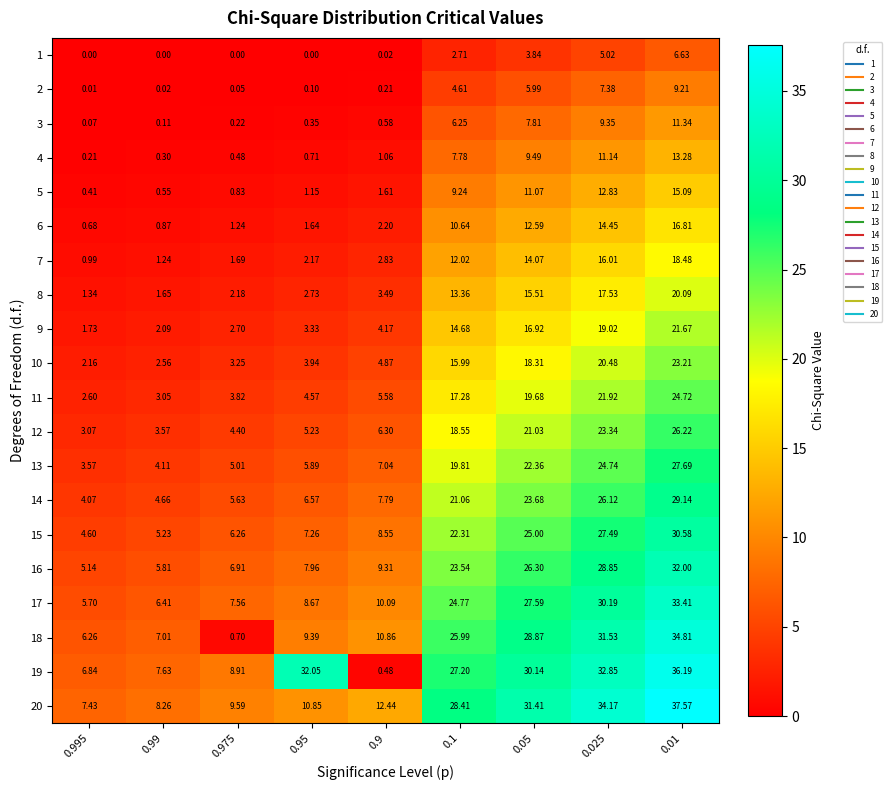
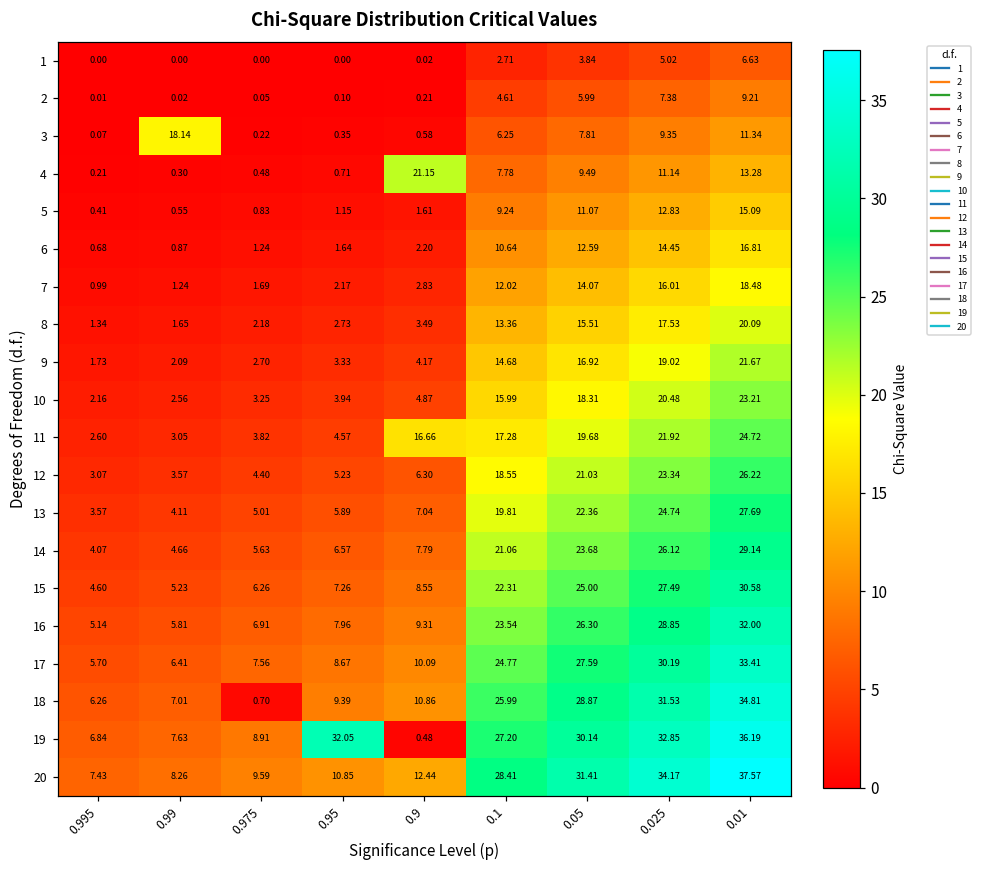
3, 0.99: 0.11 -> 18.14
4, 0.9: 1.06 -> 21.15
11, 0.9: 5.58 -> 16.66
